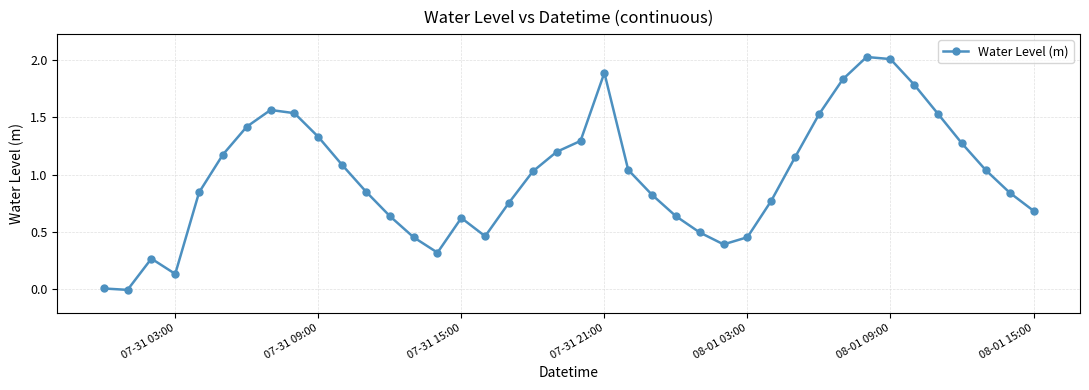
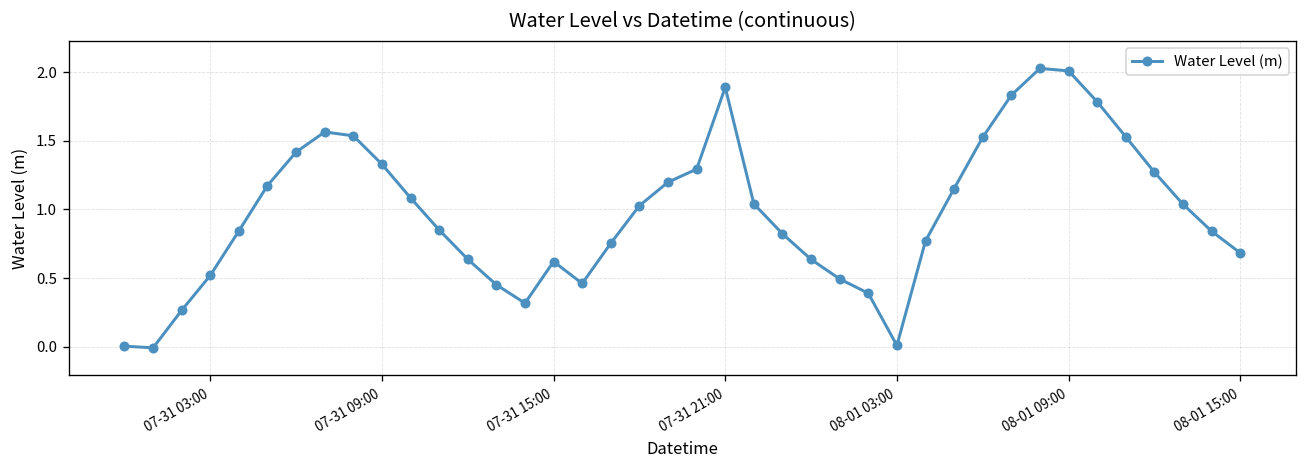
07-31 03:00: 0.13 -> 0.52
08-01 03:00: 0.45 -> 0.01
